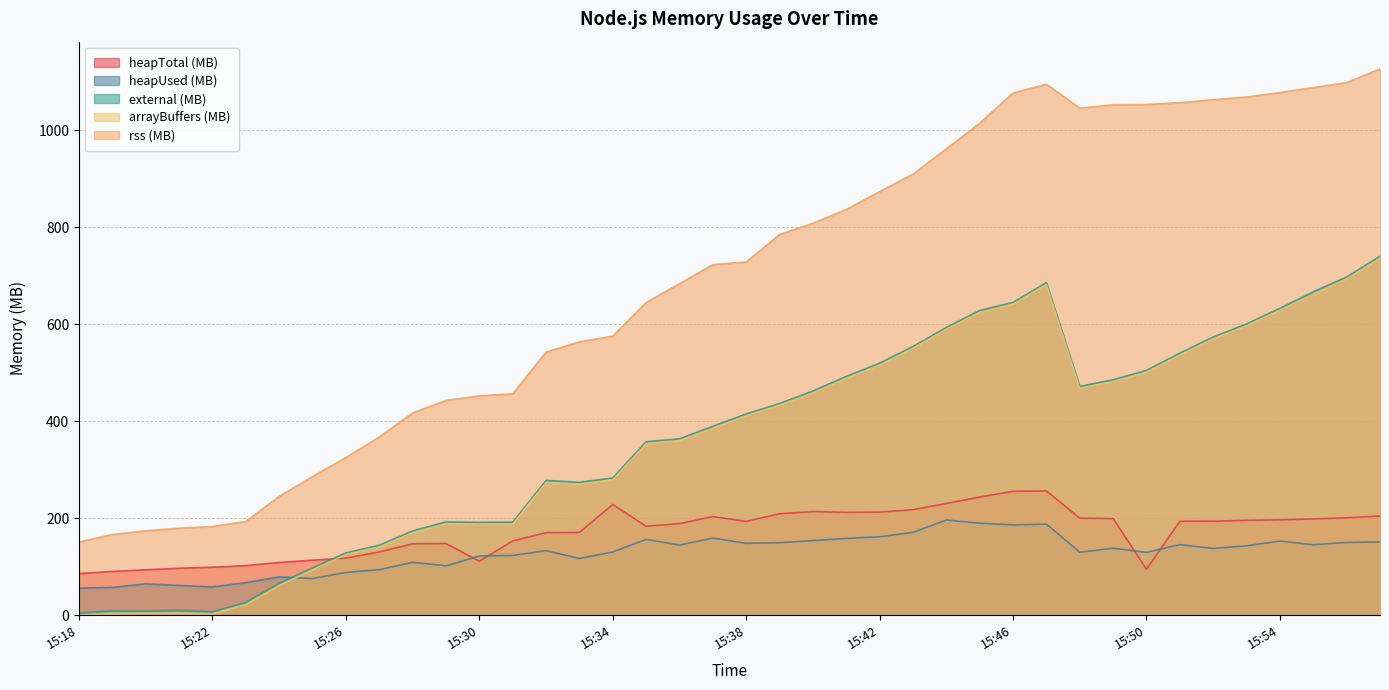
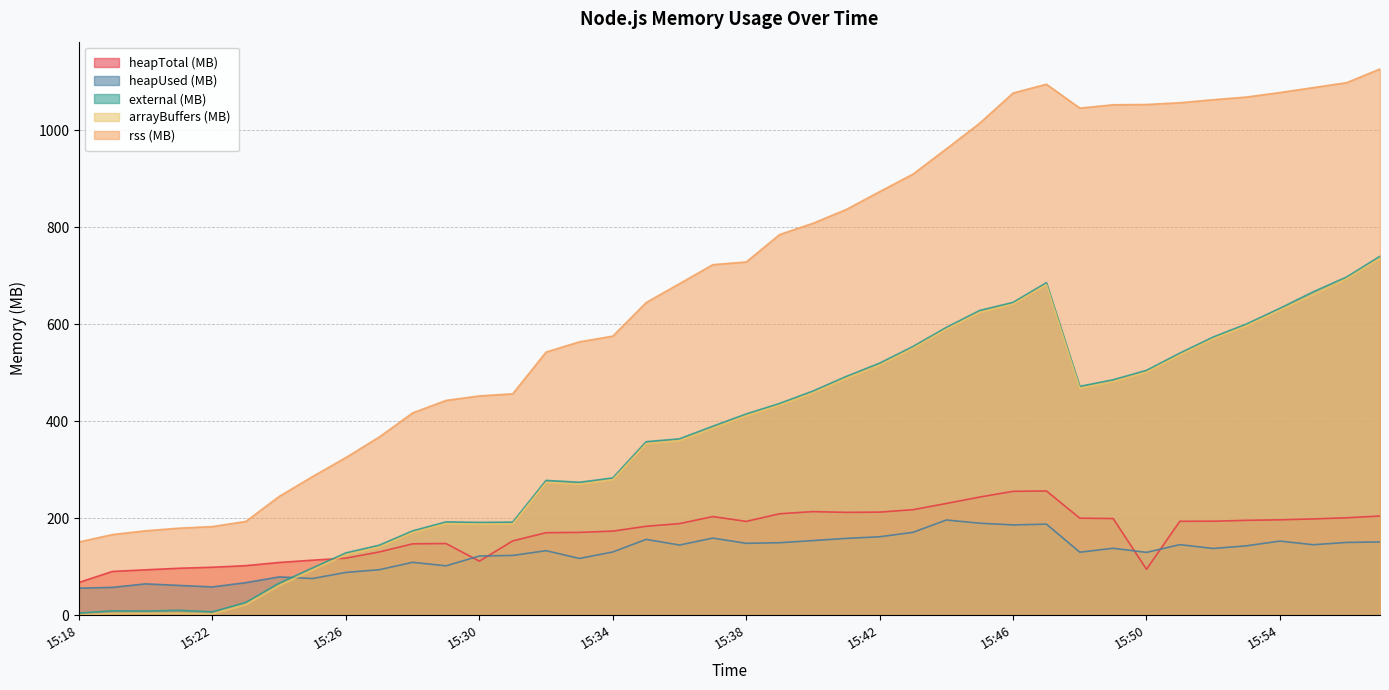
heapTotal (MB), 15:18: 90 -> 70
heapTotal (MB), 15:34: 230 -> 170
